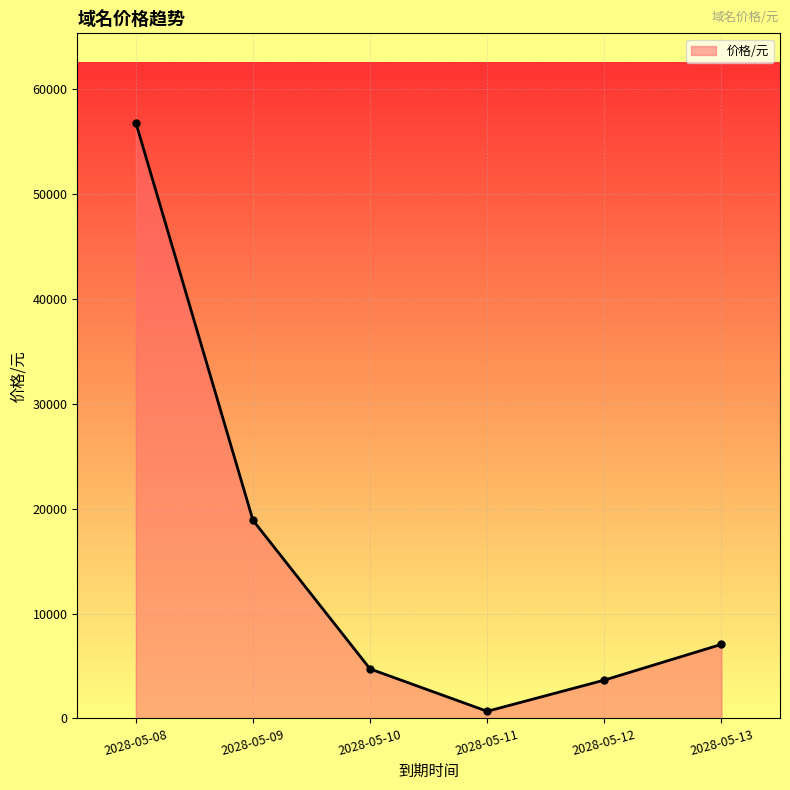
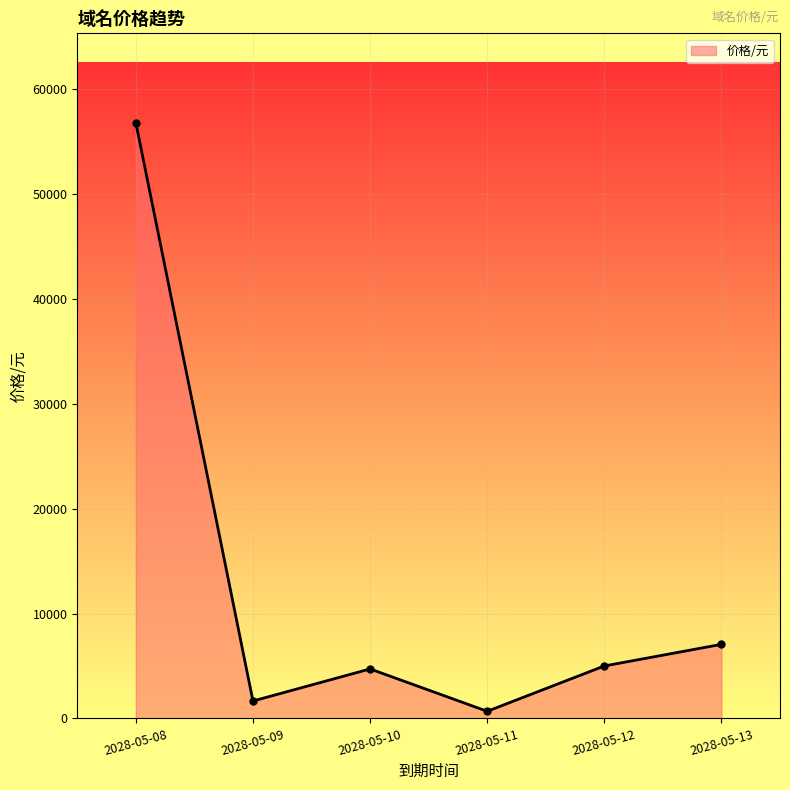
2028-05-09: 18900 -> 1700
2028-05-12: 3700 -> 5000
